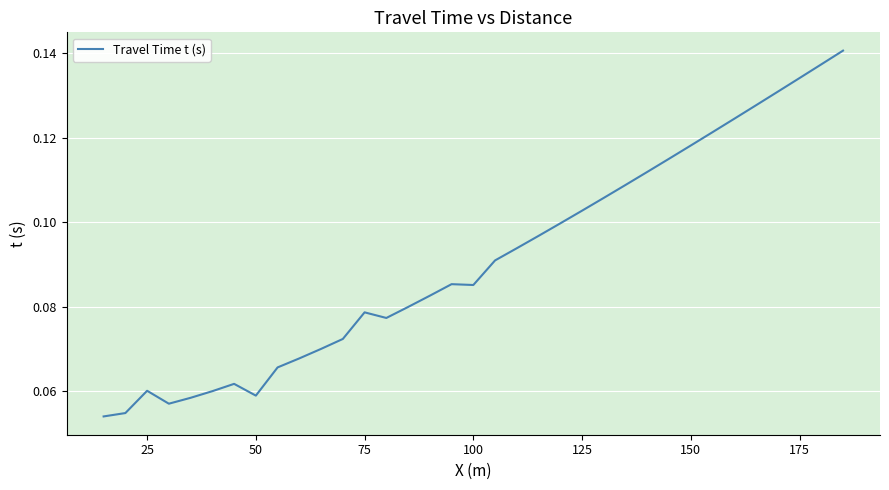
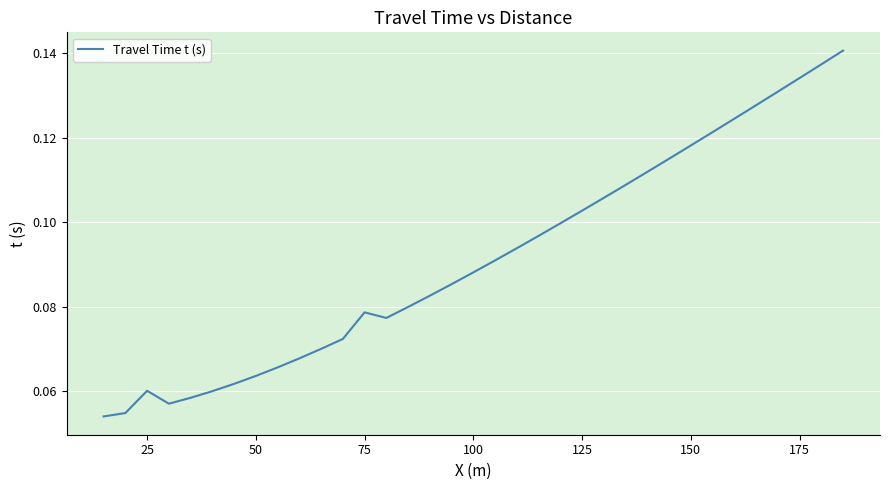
50: 0.059 -> 0.064
100: 0.085 -> 0.088
